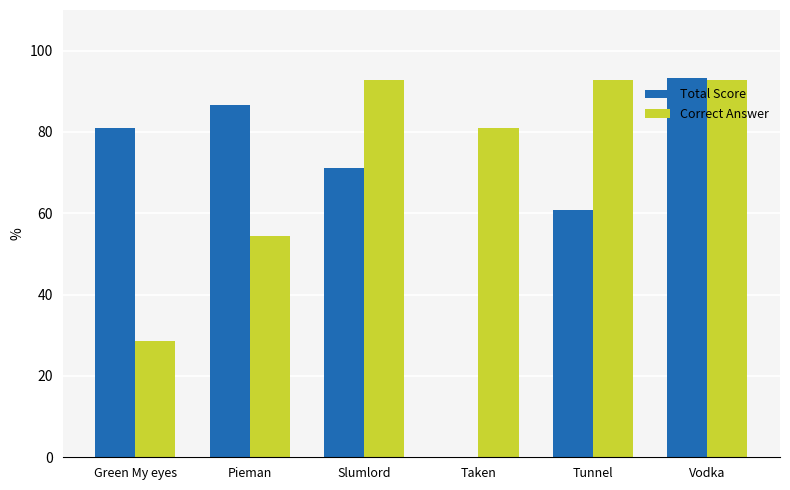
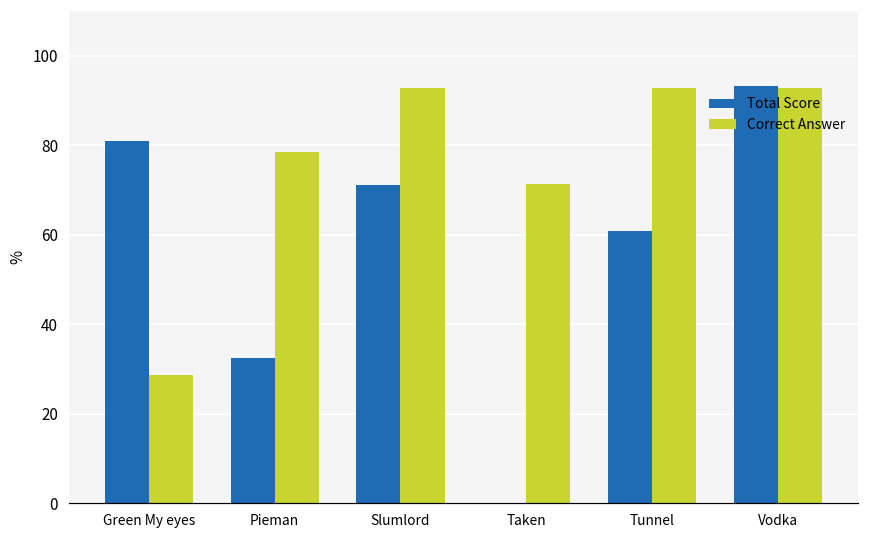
Total Score, Pieman: 87 -> 32
Correct Answer, Pieman: 54 -> 79
Correct Answer, Taken: 81 -> 71
